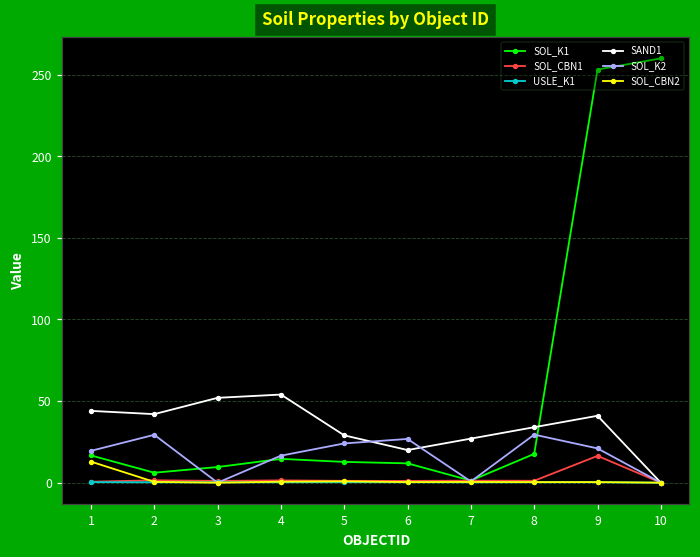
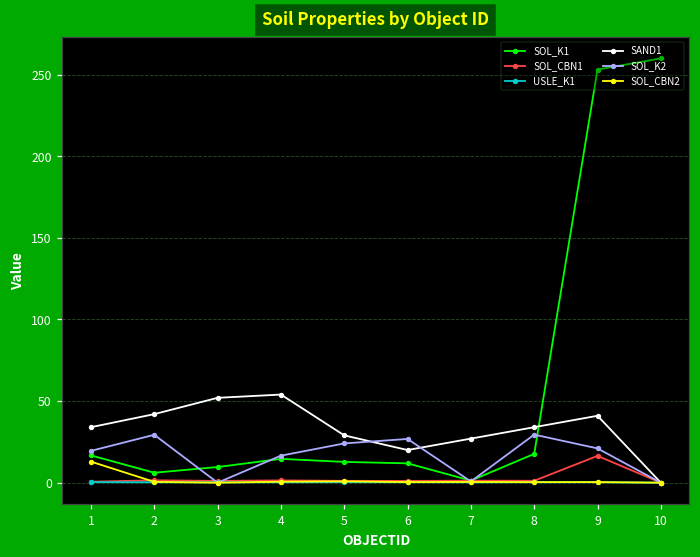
SAND1, 1: 44 -> 34
